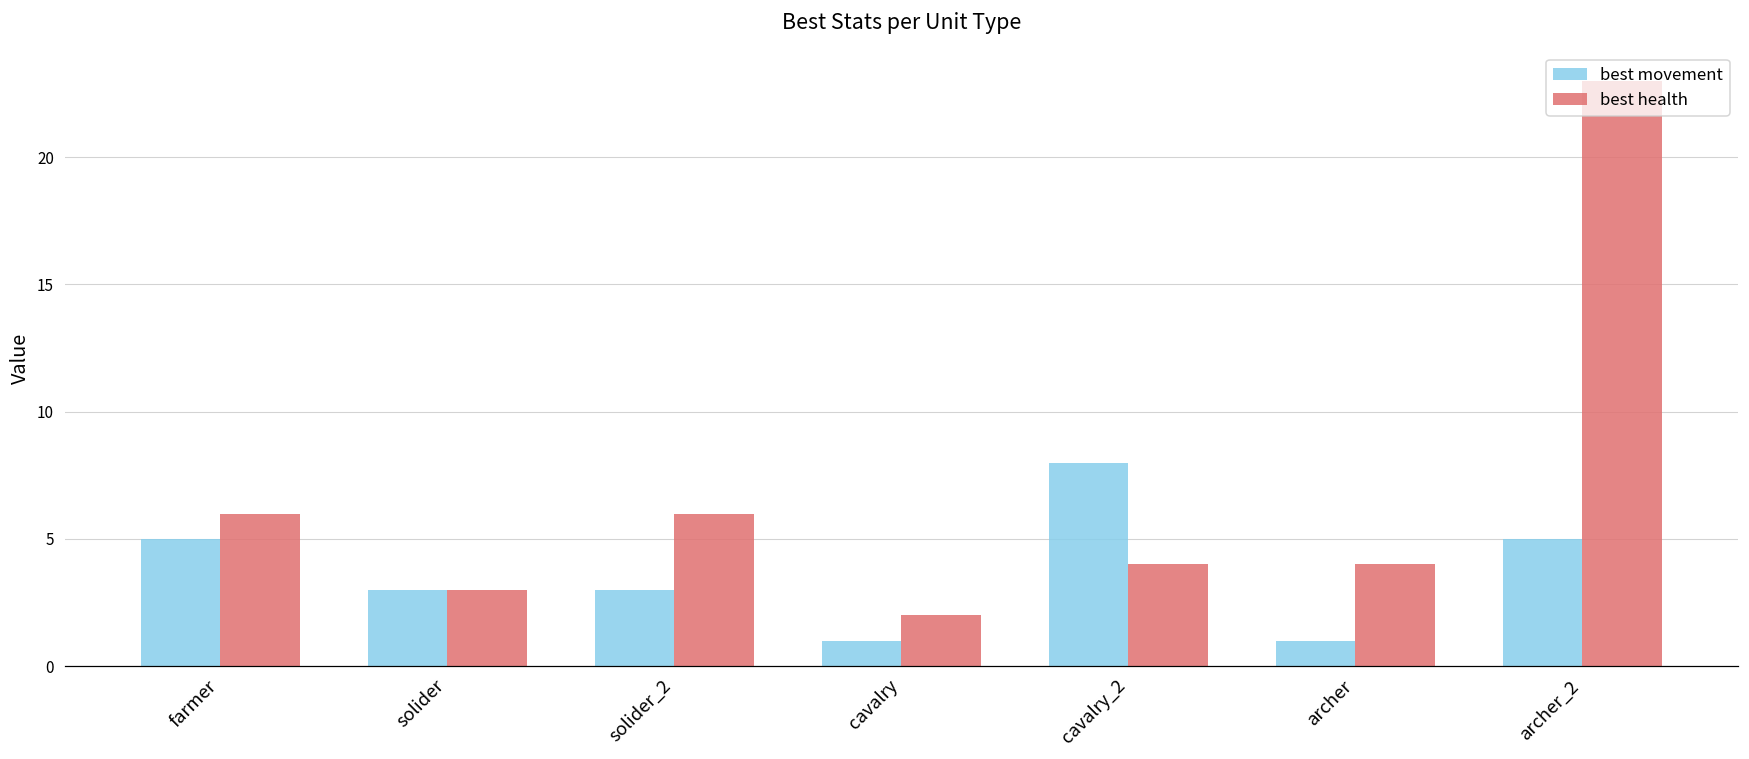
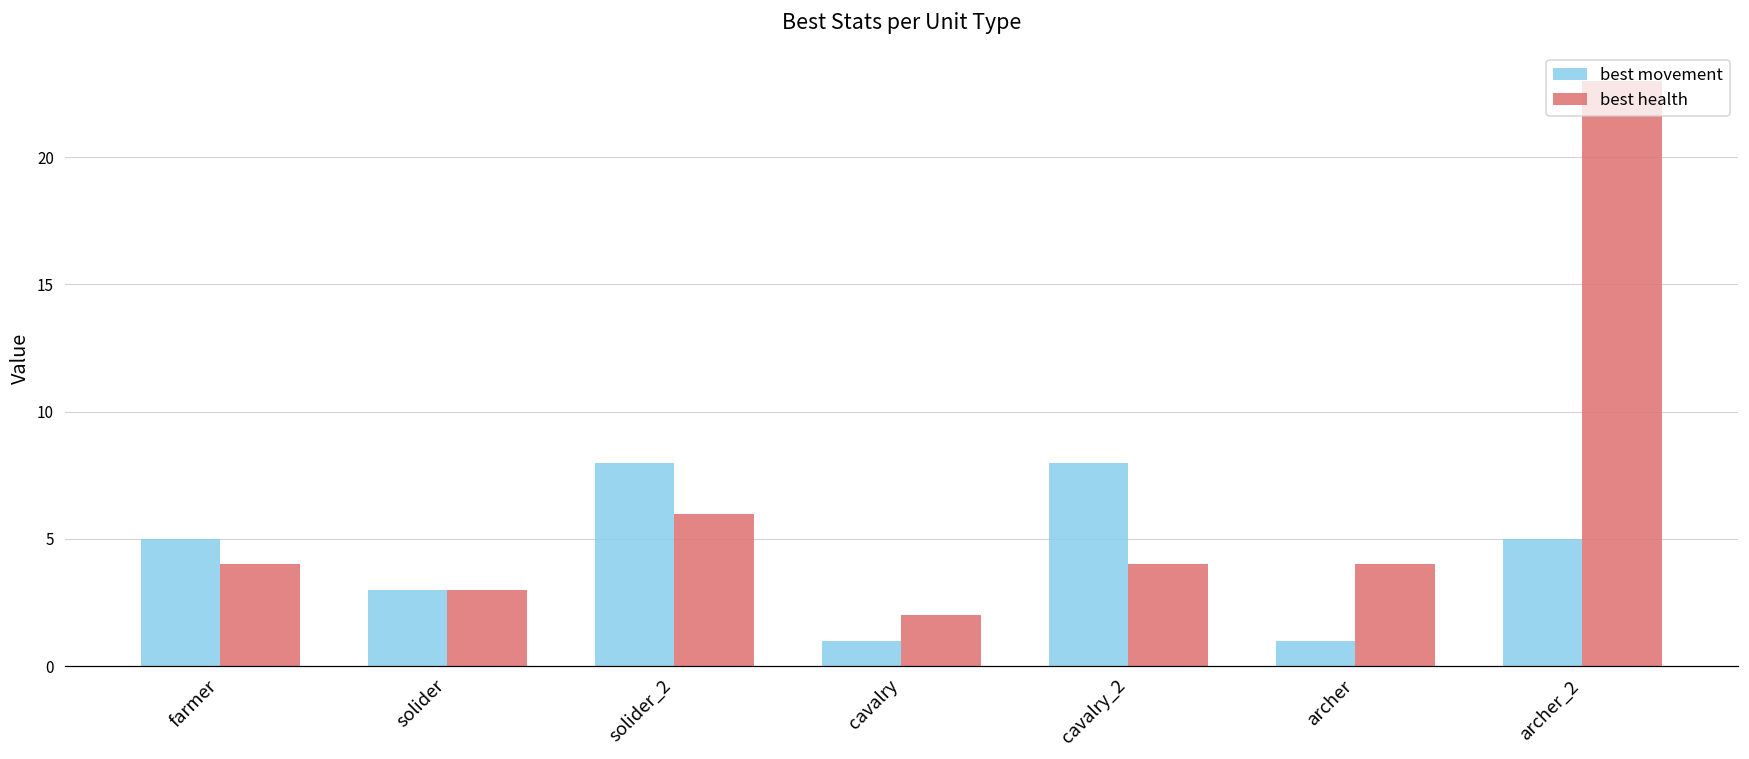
best health, farmer: 6 -> 4
best movement, solider_2: 3 -> 8
